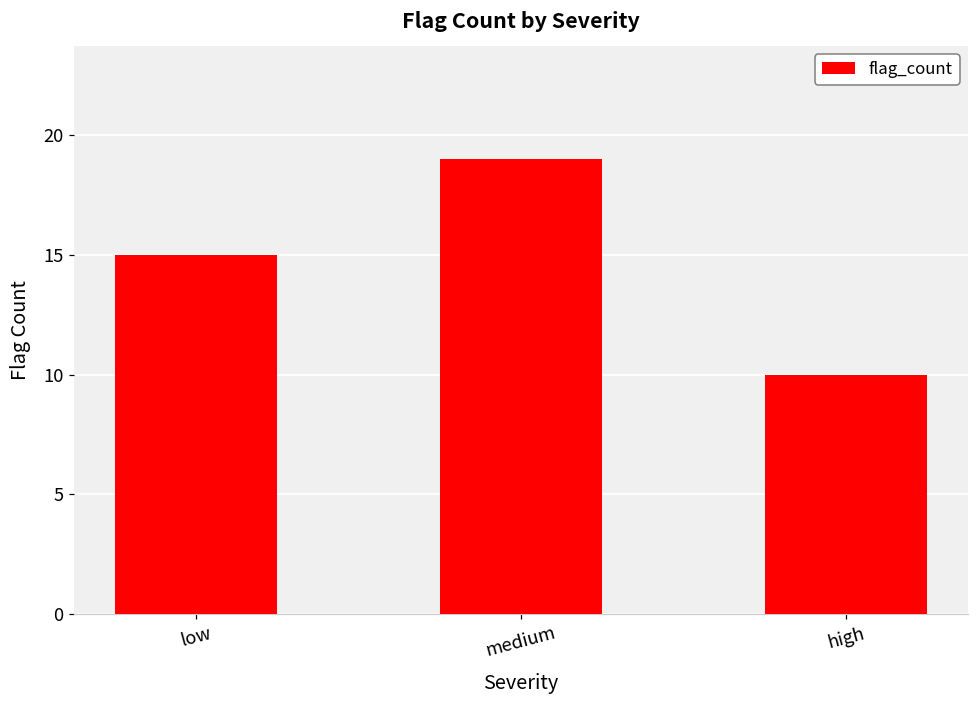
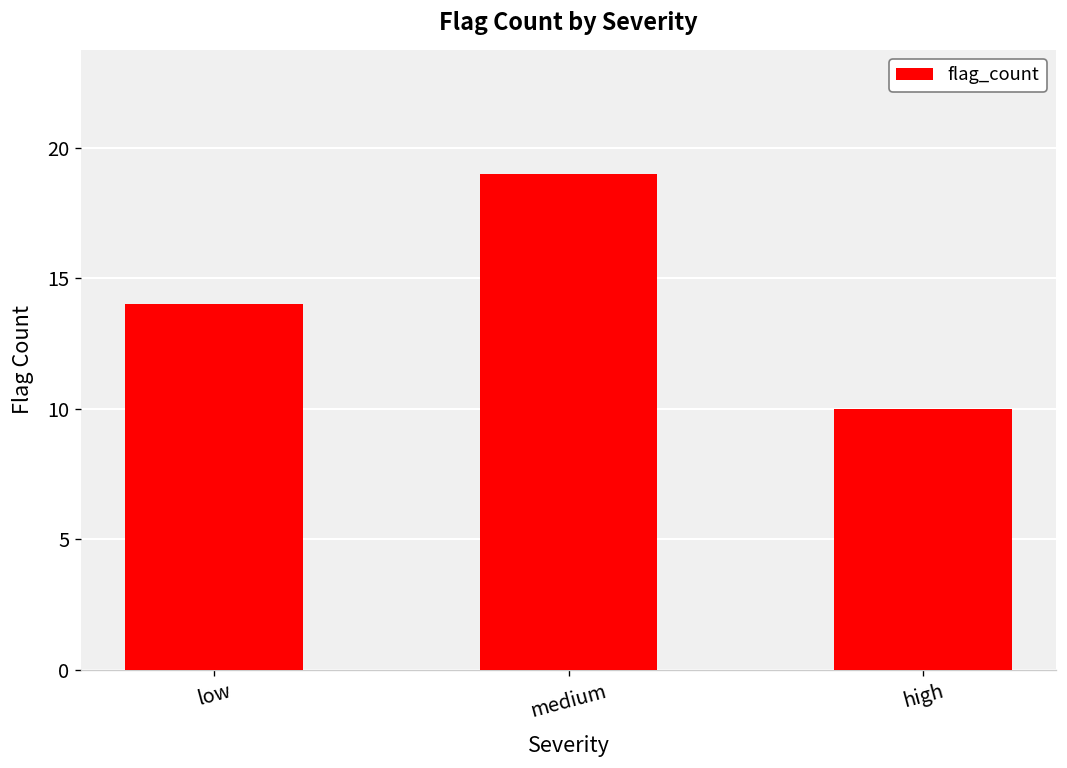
low: 15 -> 14
